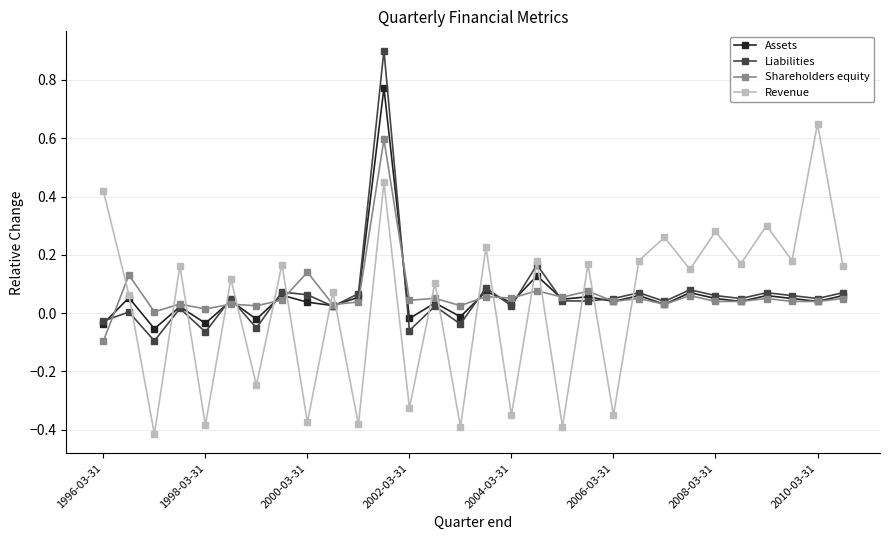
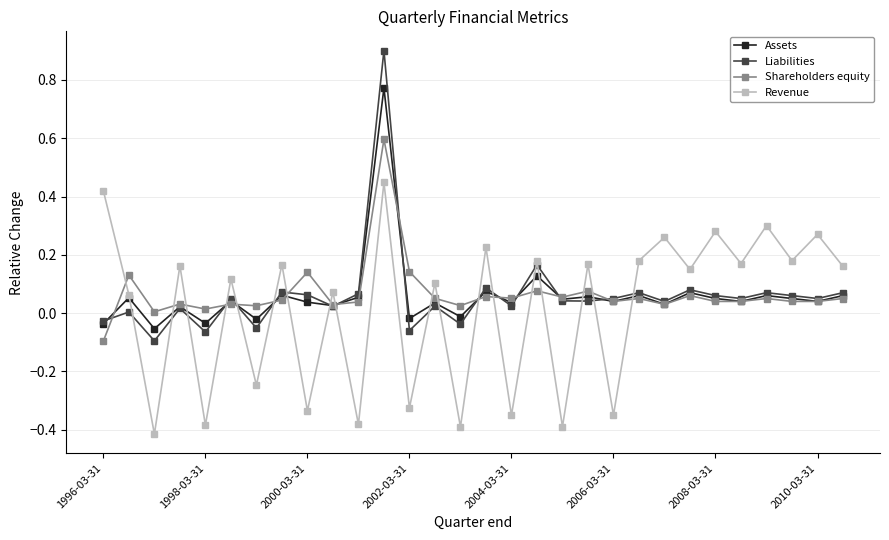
Revenue, 2000-03-31: -0.37 -> -0.34
Shareholders equity, 2002-03-31: 0.04 -> 0.14
Revenue, 2010-03-31: 0.65 -> 0.27
